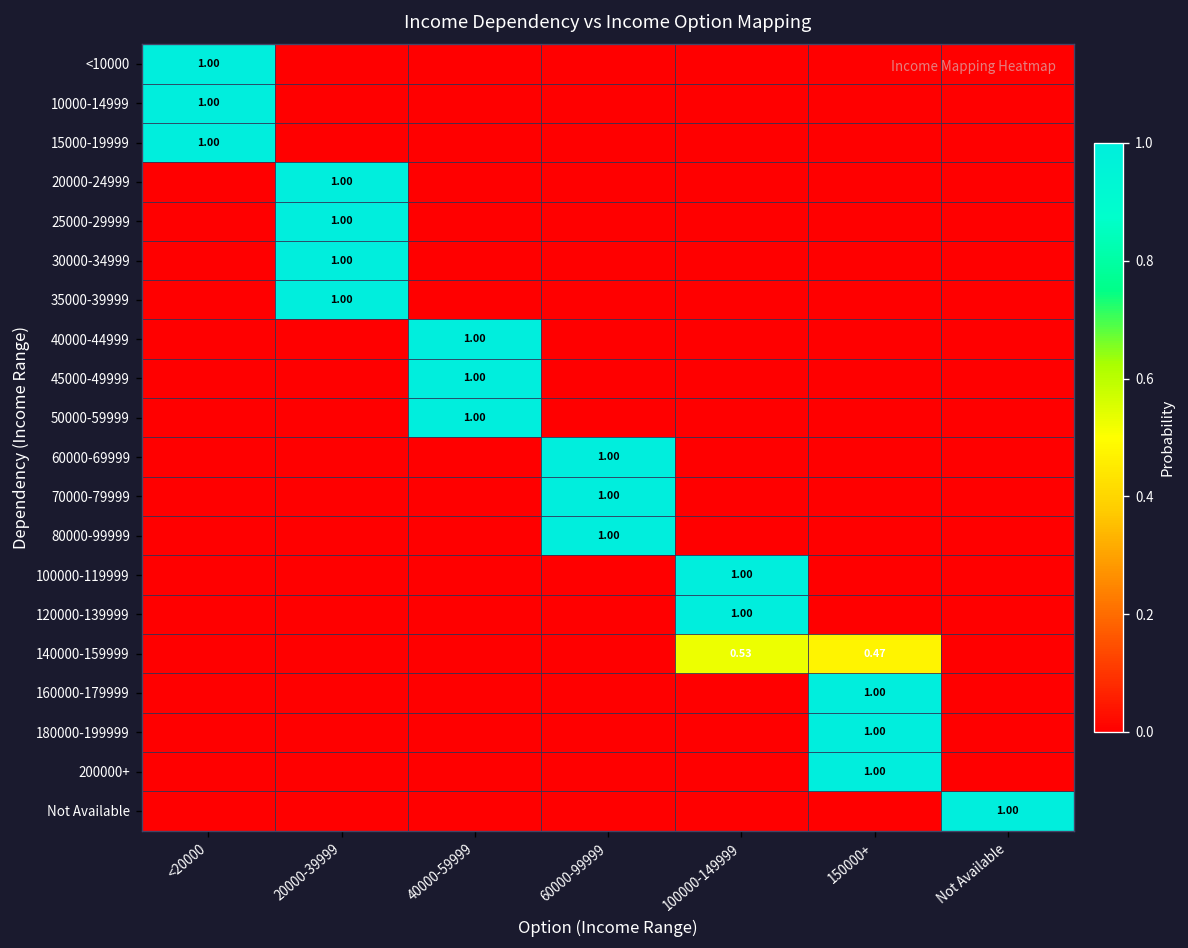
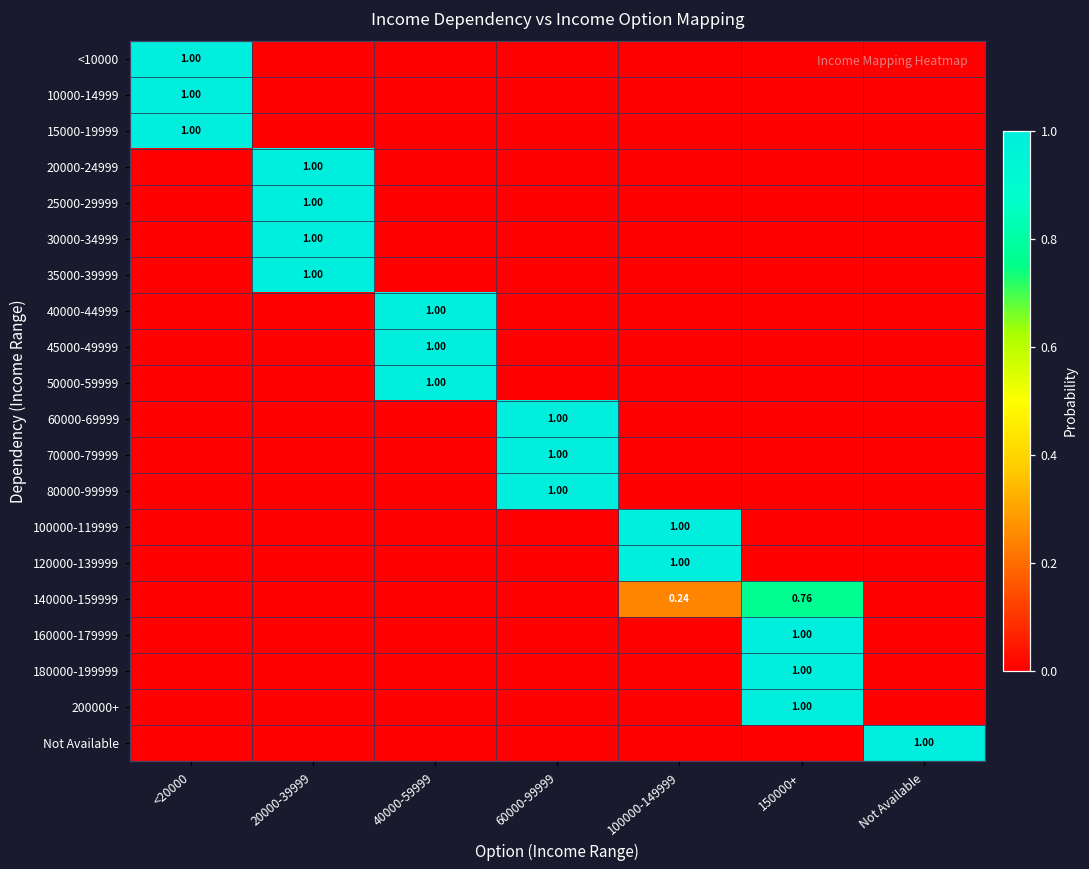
140000-159999, 100000-149999: 0.53 -> 0.24
140000-159999, 150000+: 0.47 -> 0.76
